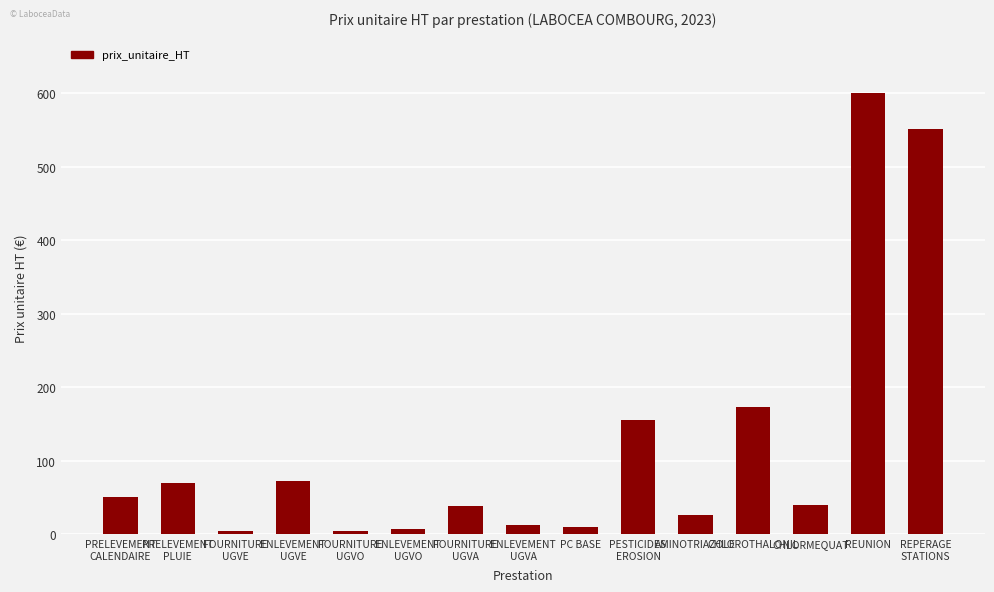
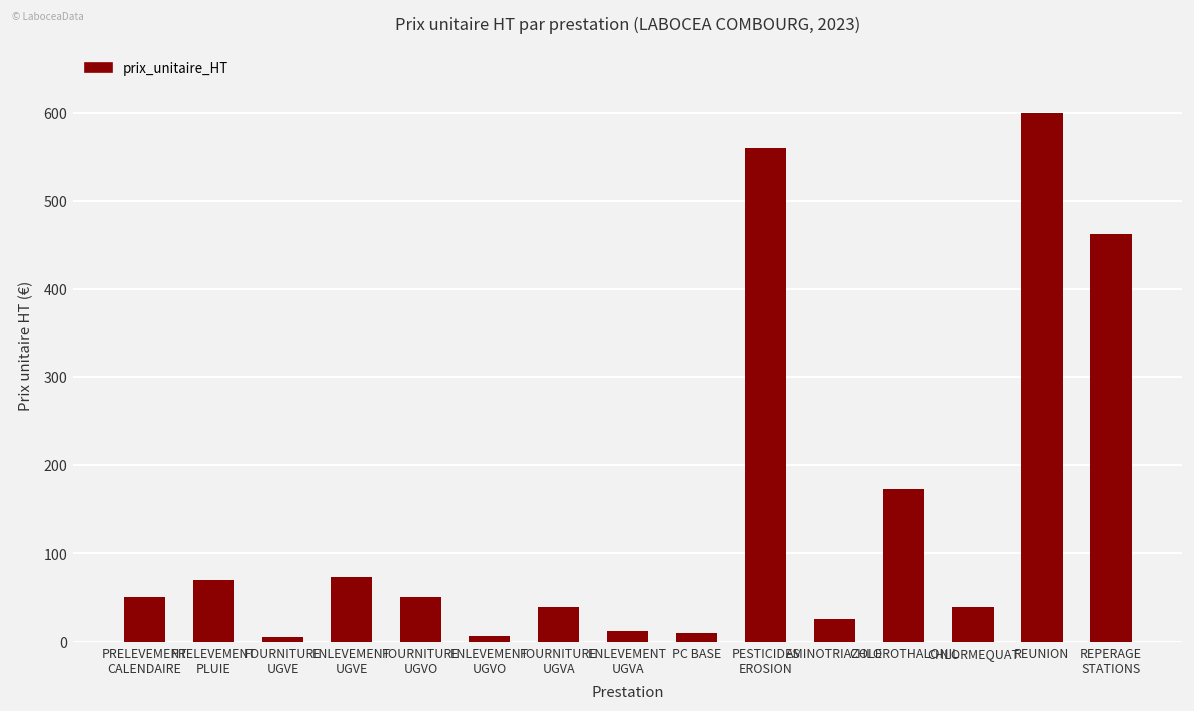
FOURNITURE UGVO: 10 -> 50
PESTICIDES EROSION: 160 -> 560
REPERAGE STATIONS: 550 -> 460
